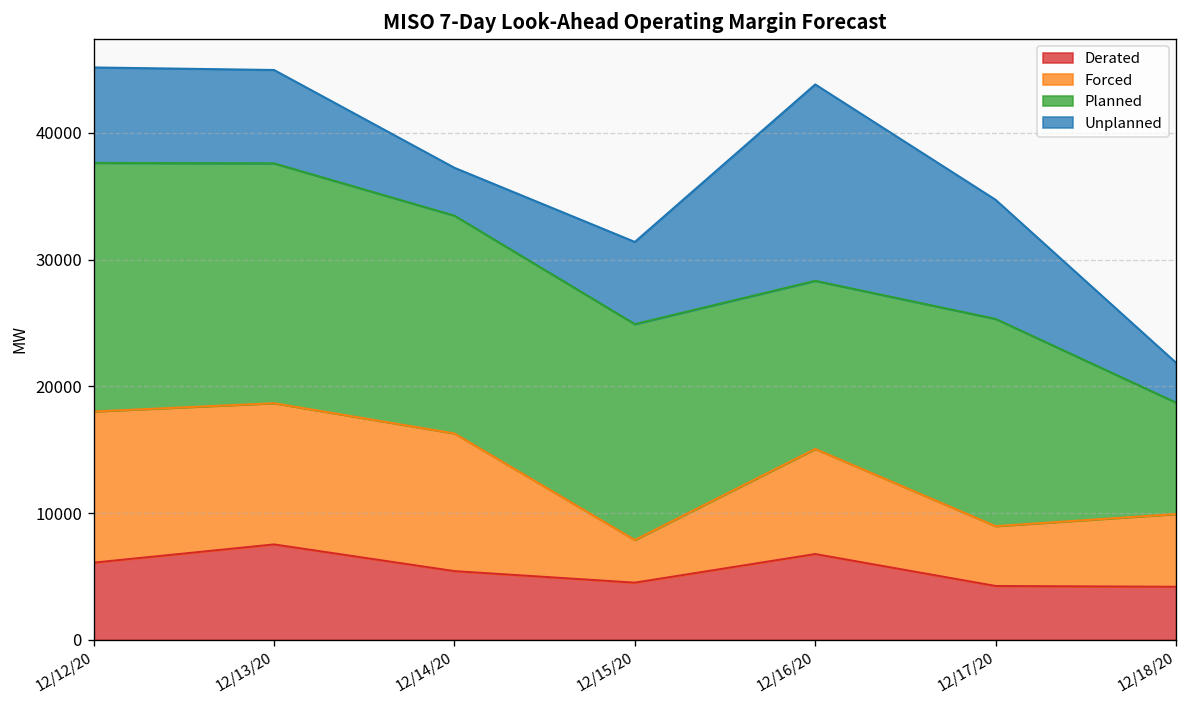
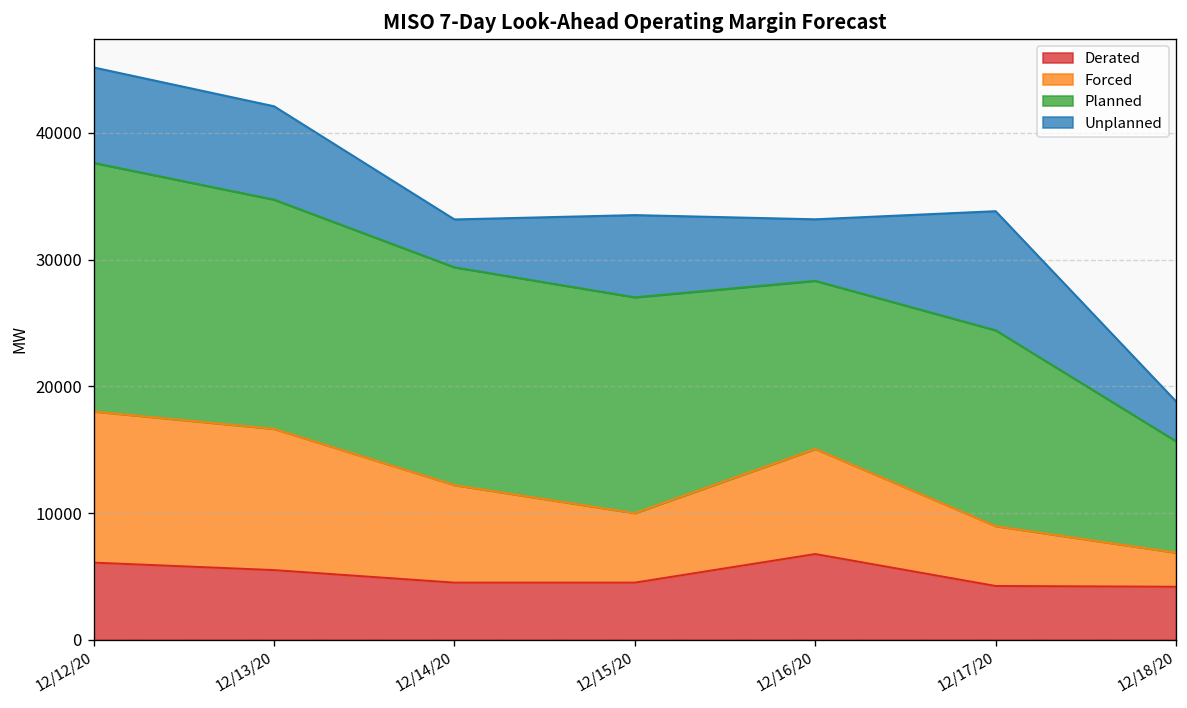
Derated, 12/13/20: 7500 -> 5500
Planned, 12/13/20: 18900 -> 18100
Derated, 12/14/20: 5400 -> 4500
Forced, 12/14/20: 10900 -> 7700
Forced, 12/15/20: 3400 -> 5500
Unplanned, 12/16/20: 15500 -> 4900
Planned, 12/17/20: 16400 -> 15500
Forced, 12/18/20: 5700 -> 2700
